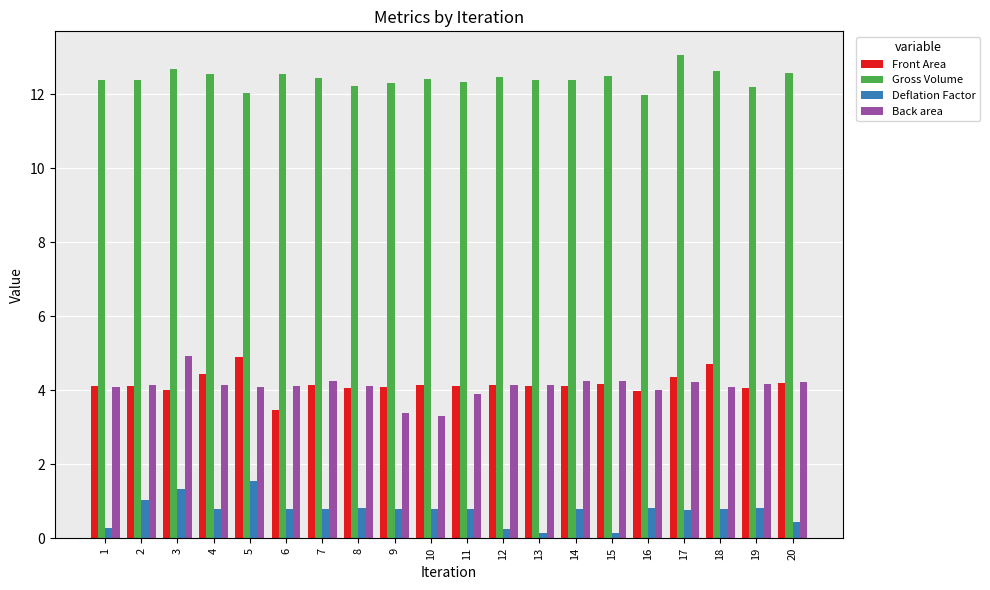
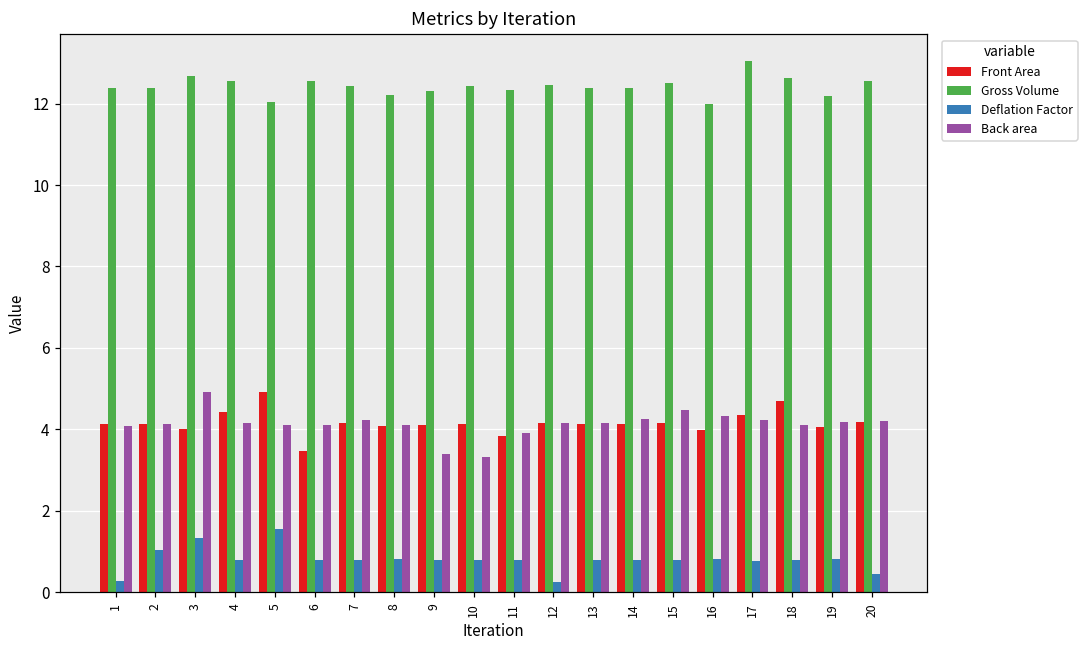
Front Area, 11: 4.1 -> 3.8
Deflation Factor, 13: 0.1 -> 0.8
Deflation Factor, 15: 0.1 -> 0.8
Back area, 15: 4.3 -> 4.5
Back area, 16: 4.0 -> 4.3
